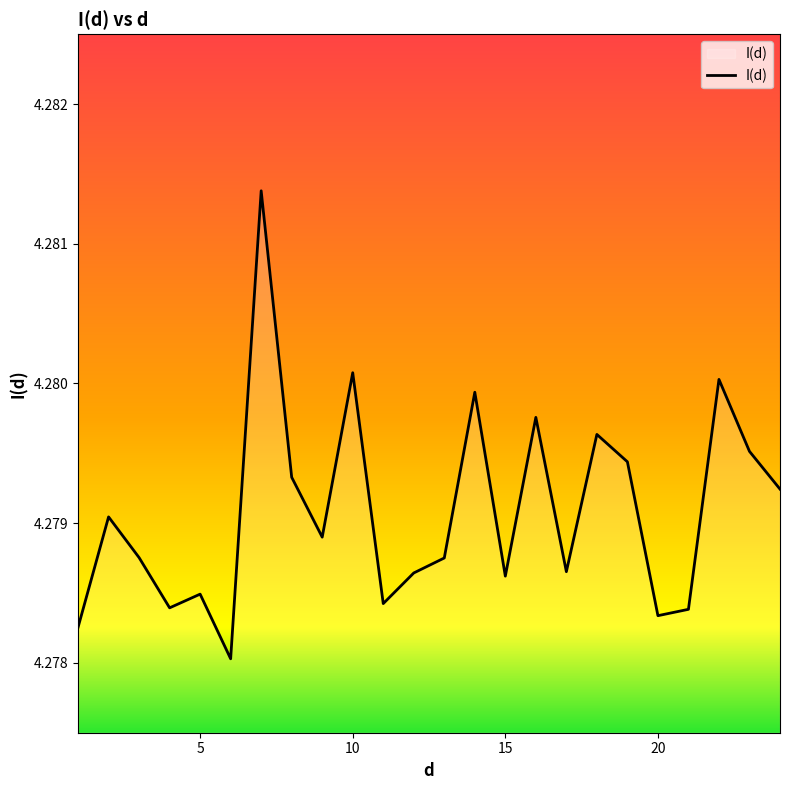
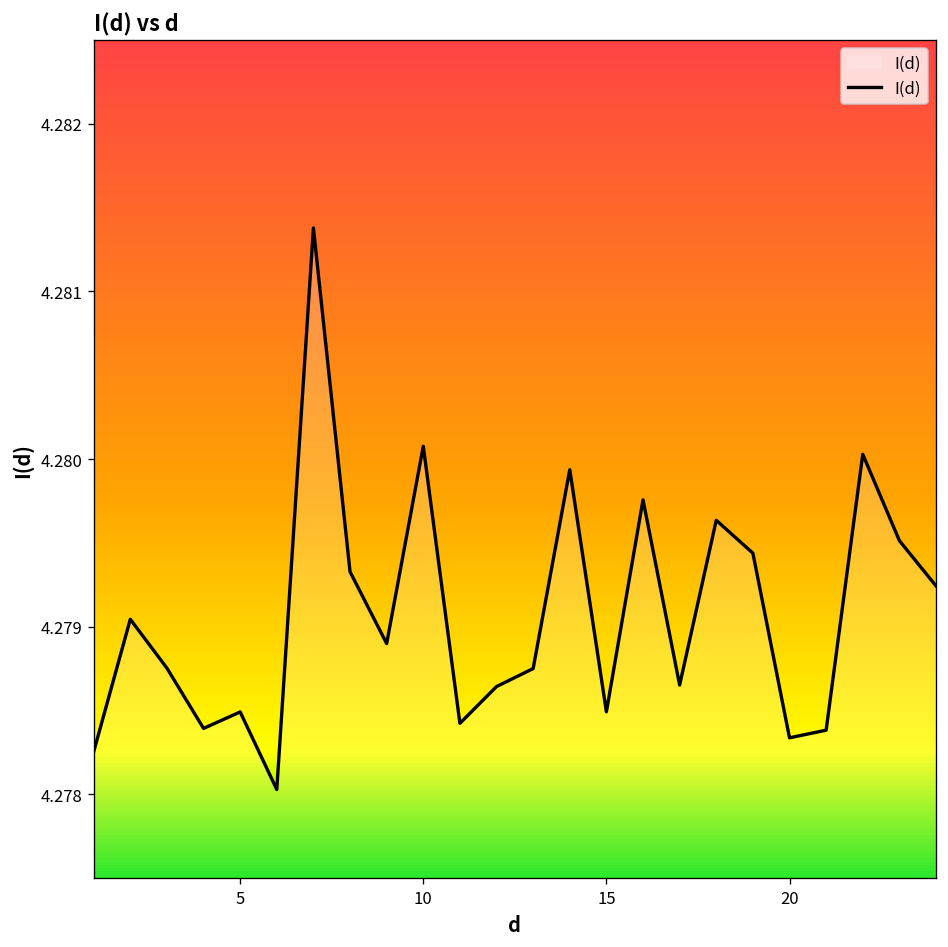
15: 4.27862 -> 4.27849
